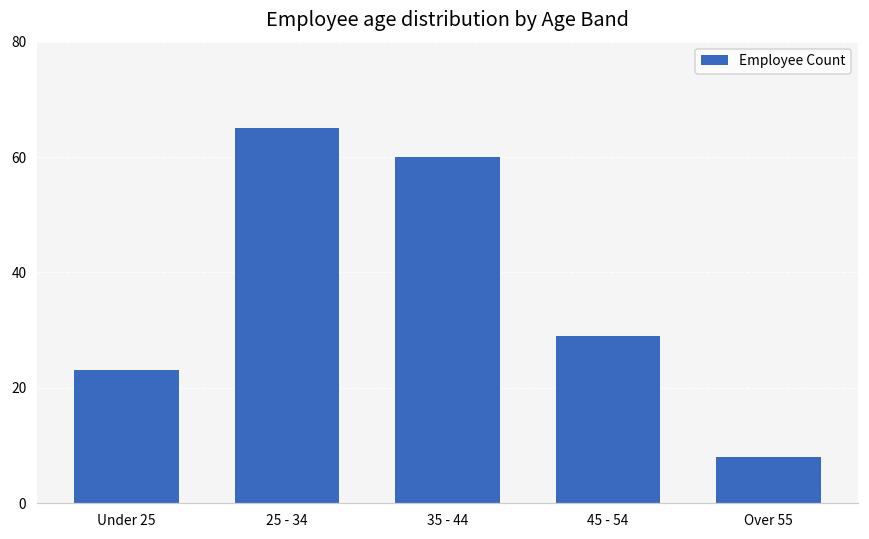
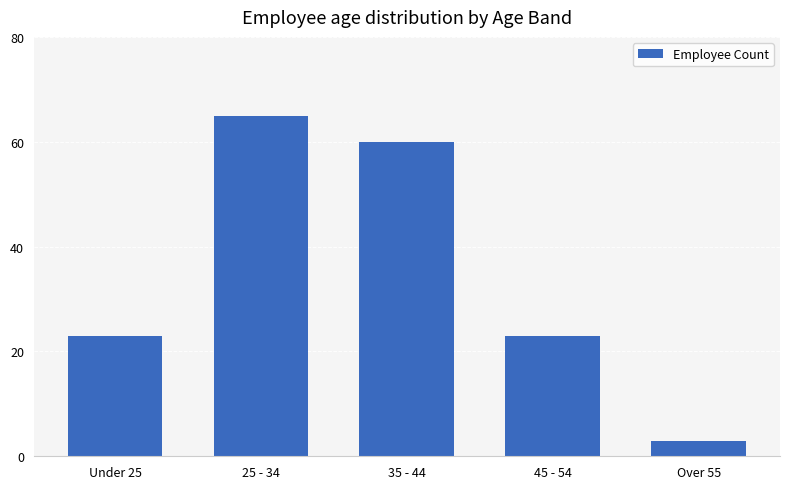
45 - 54: 29 -> 23
Over 55: 8 -> 3
